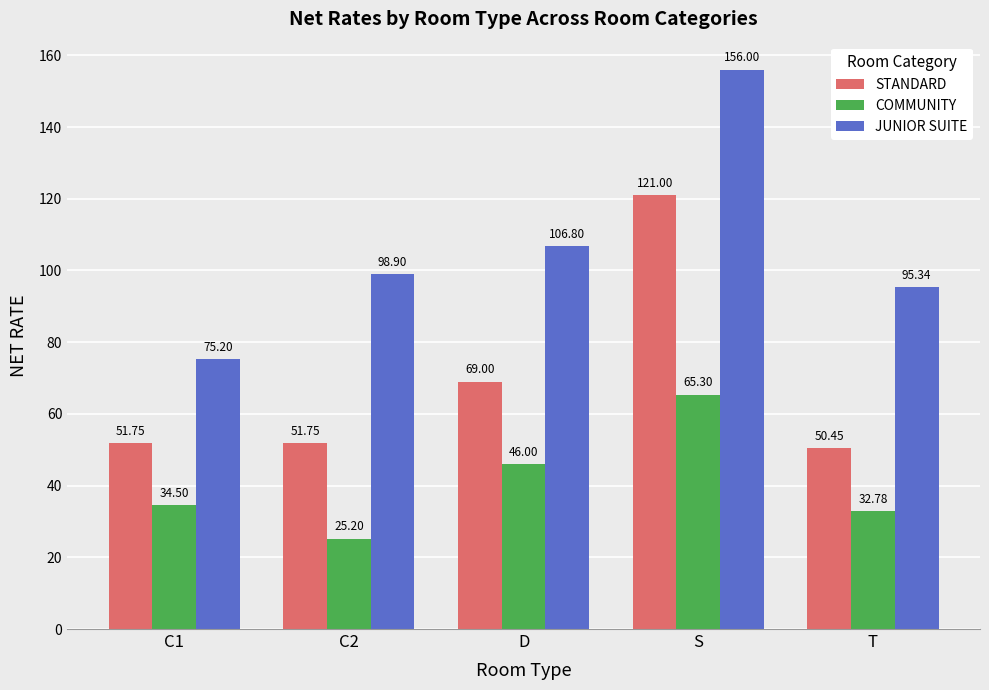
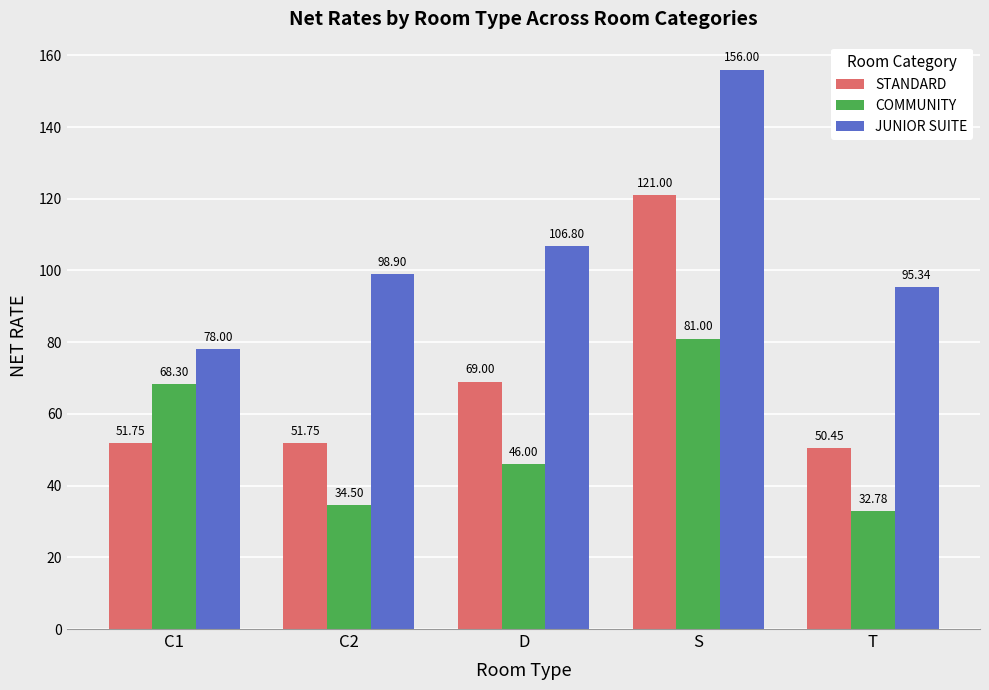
COMMUNITY, C1: 34.50 -> 68.30
JUNIOR SUITE, C1: 75.20 -> 78.00
COMMUNITY, C2: 25.20 -> 34.50
COMMUNITY, S: 65.30 -> 81.00
